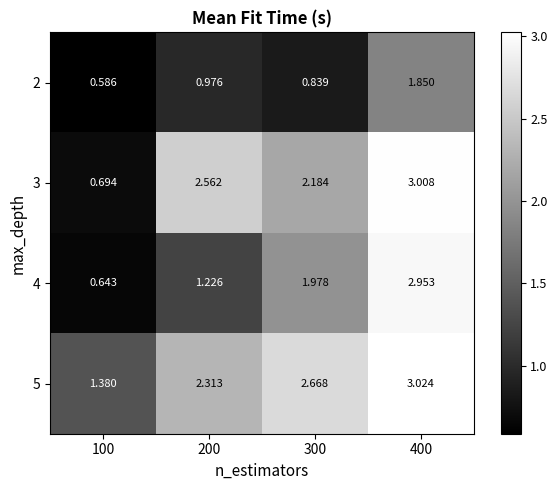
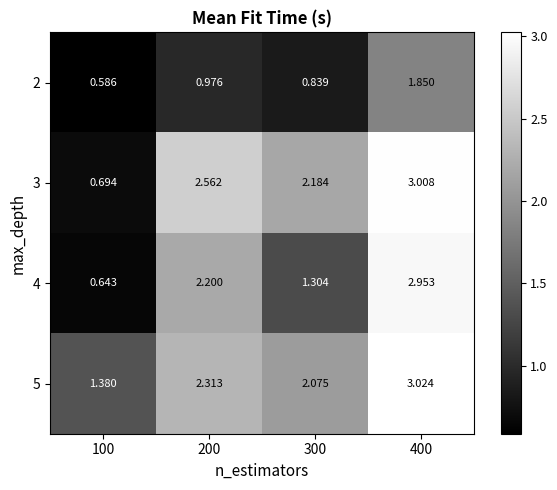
4, 200: 1.226 -> 2.200
4, 300: 1.978 -> 1.304
5, 300: 2.668 -> 2.075
